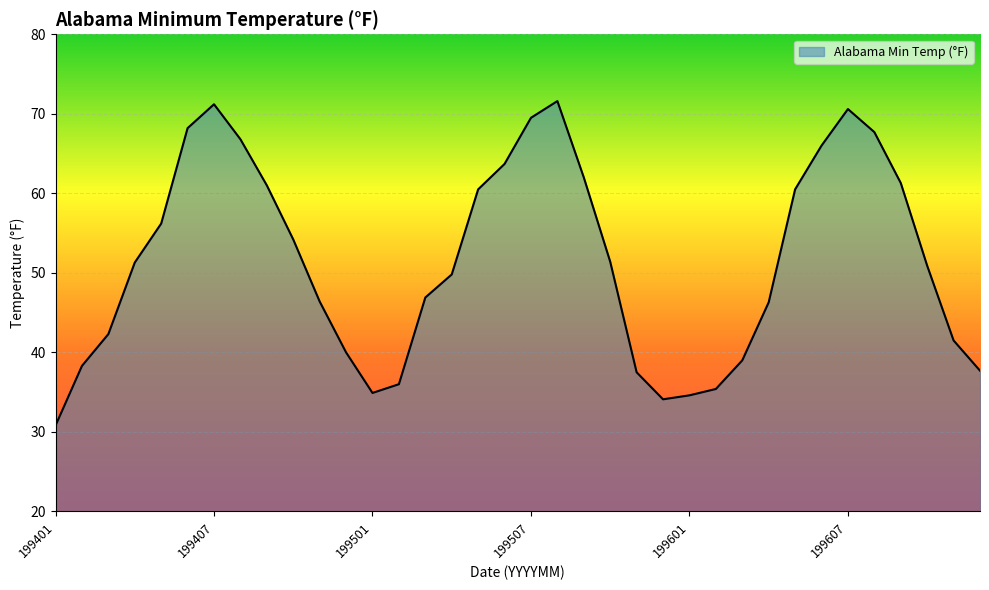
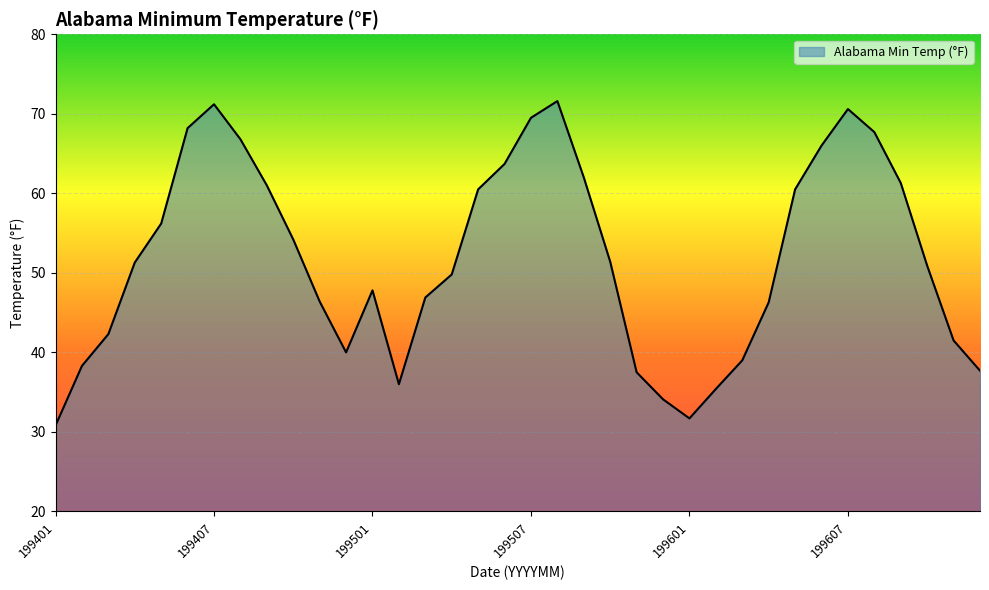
199501: 35 -> 48
199601: 35 -> 32
